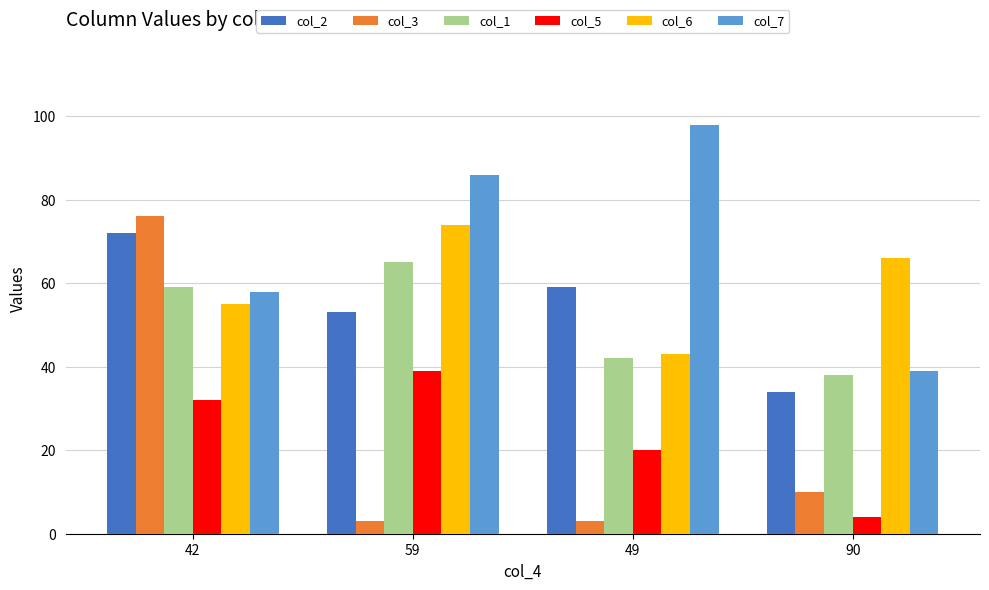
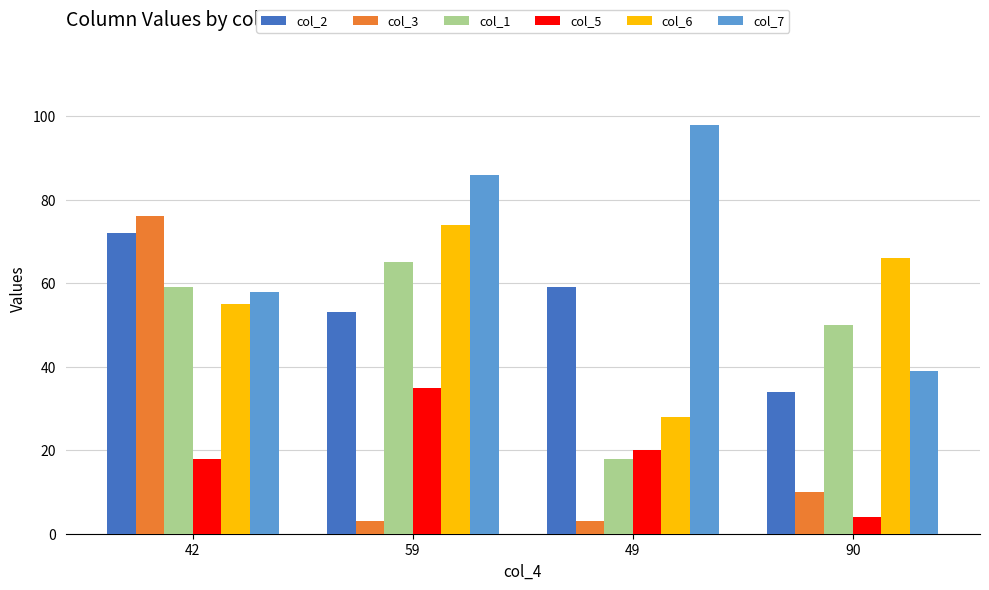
col_5, 42: 32 -> 18
col_5, 59: 39 -> 35
col_1, 49: 42 -> 18
col_6, 49: 43 -> 28
col_1, 90: 38 -> 50
